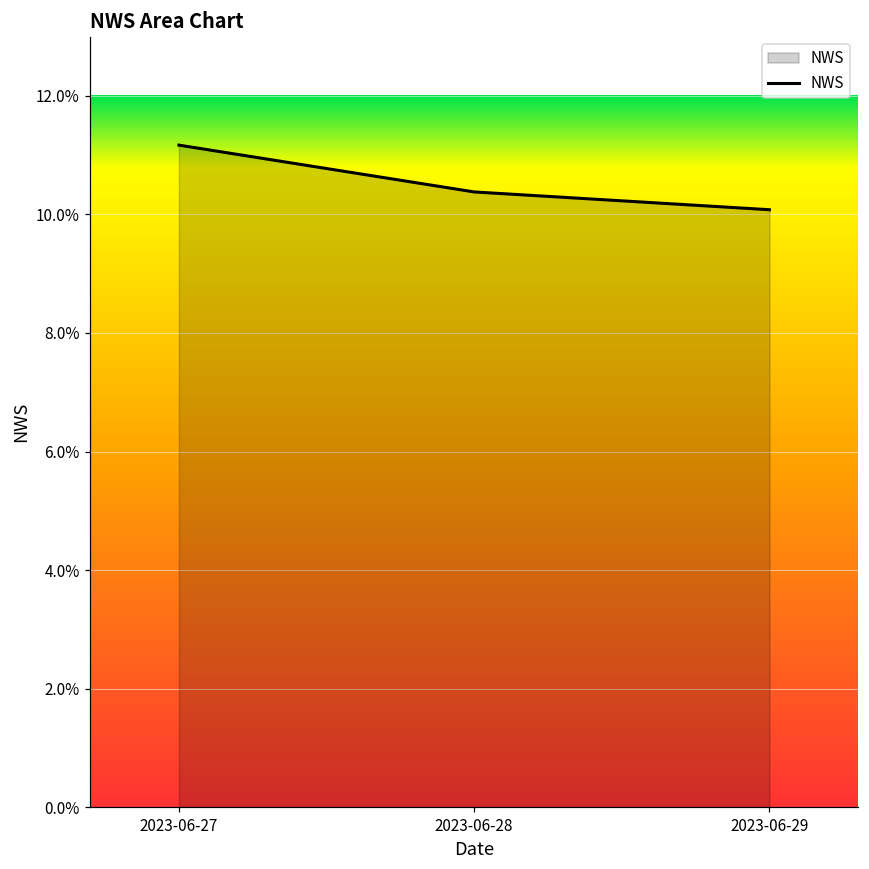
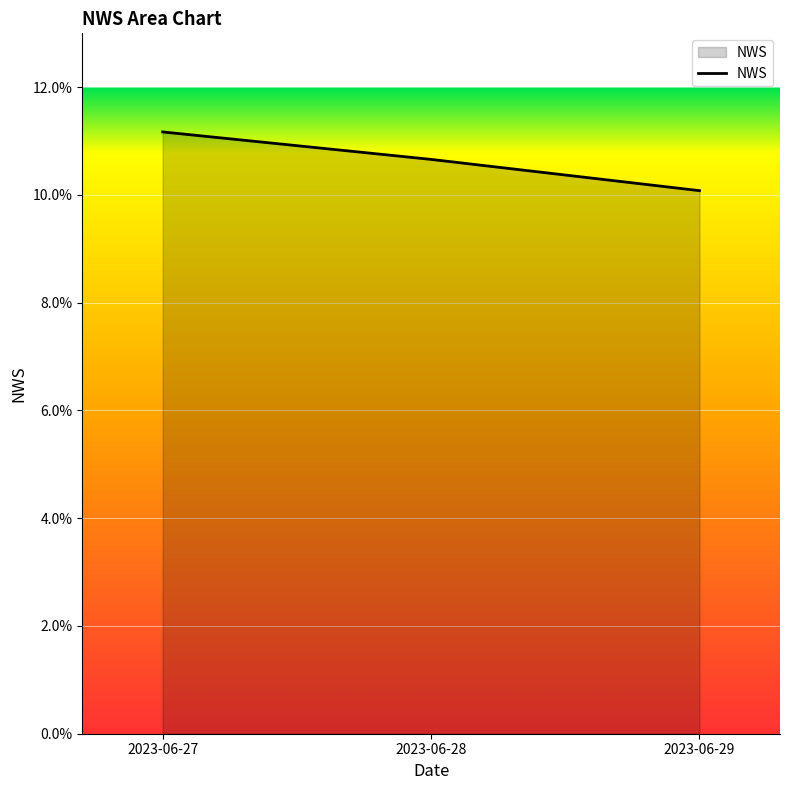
2023-06-28: 10.4% -> 10.7%
